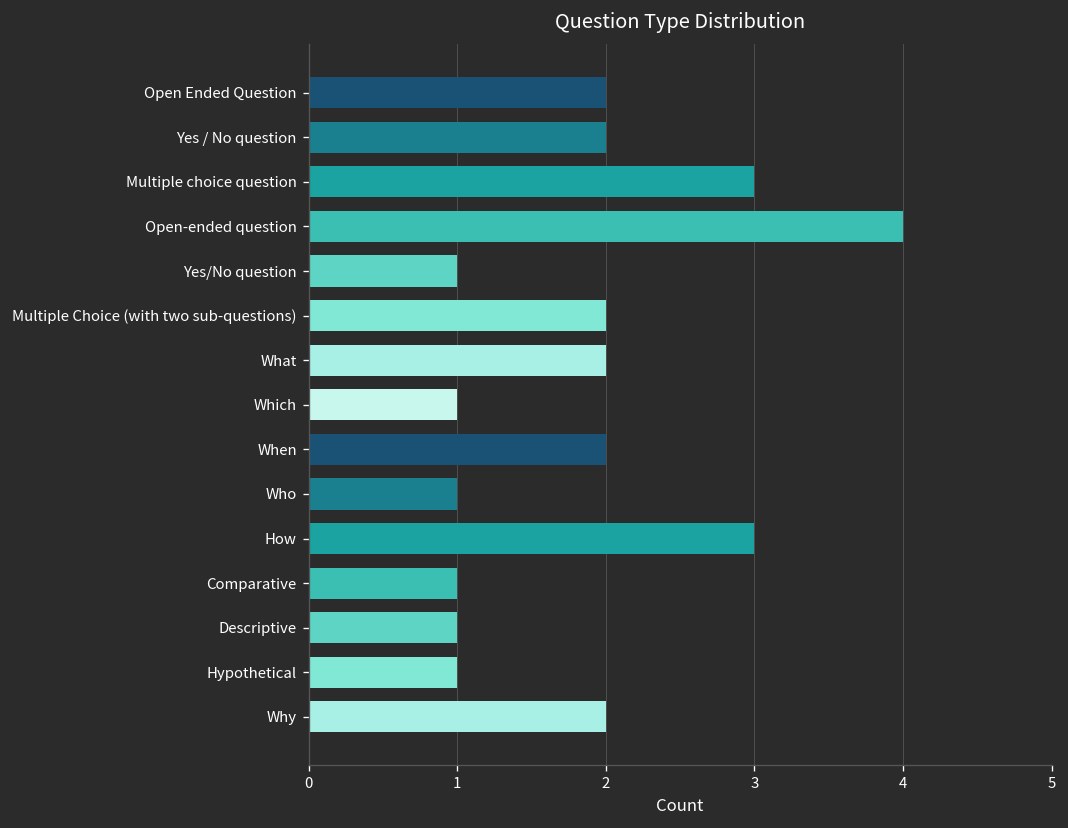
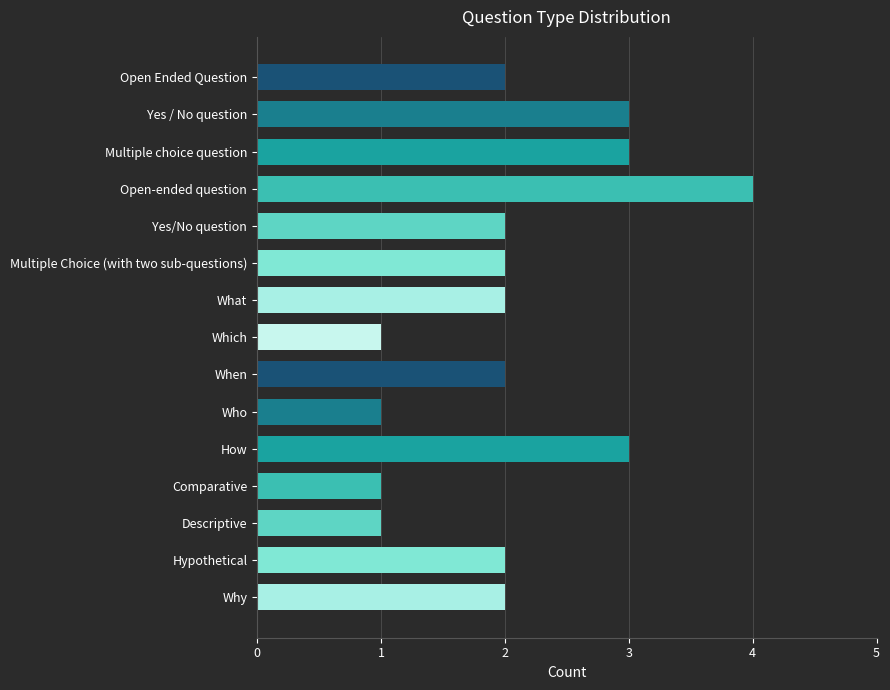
Yes / No question: 2 -> 3
Yes/No question: 1 -> 2
Hypothetical: 1 -> 2
